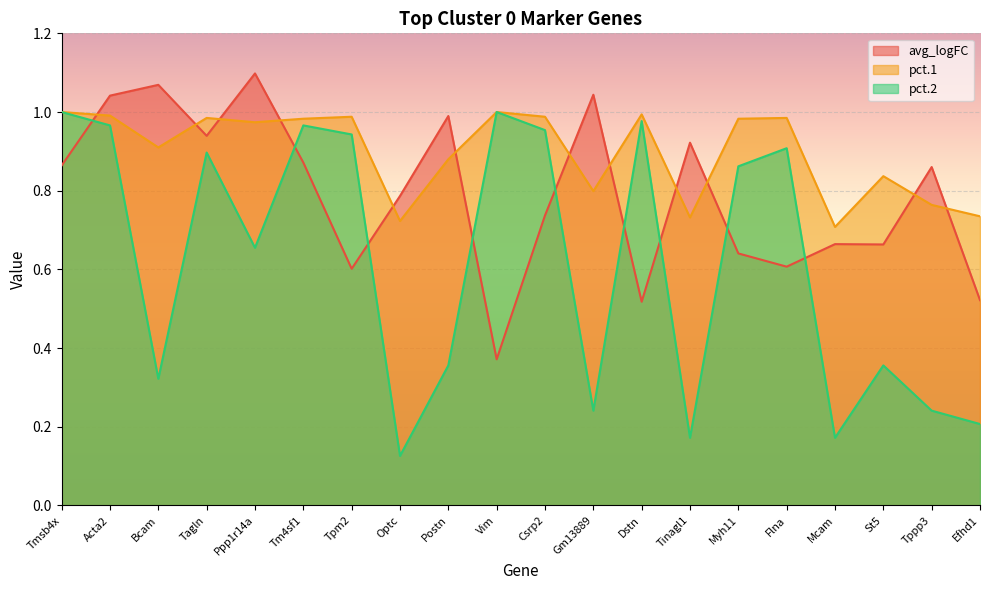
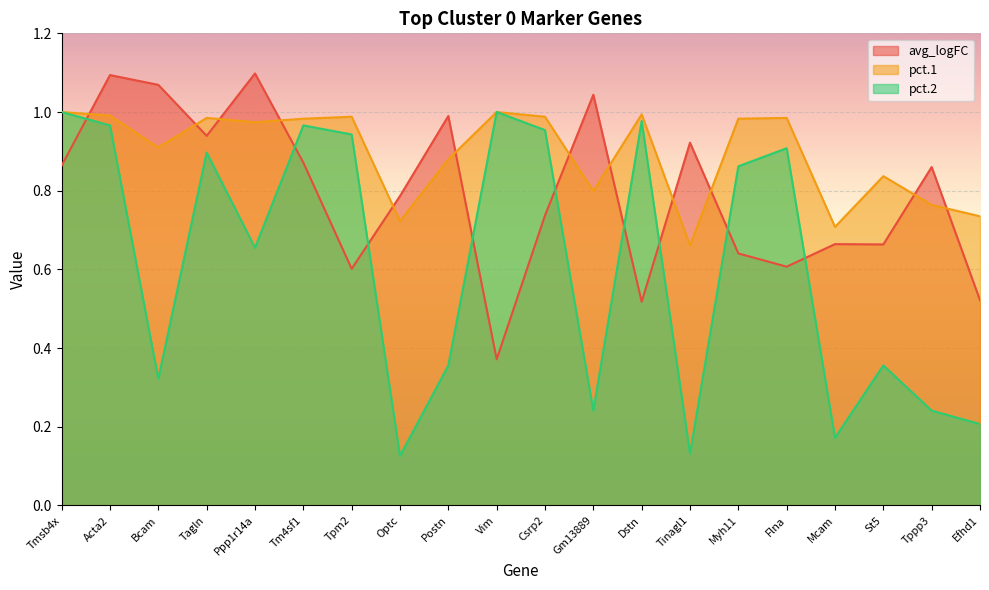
avg_logFC, Acta2: 1.04 -> 1.09
pct.1, Tinagl1: 0.73 -> 0.66
pct.2, Tinagl1: 0.17 -> 0.13
